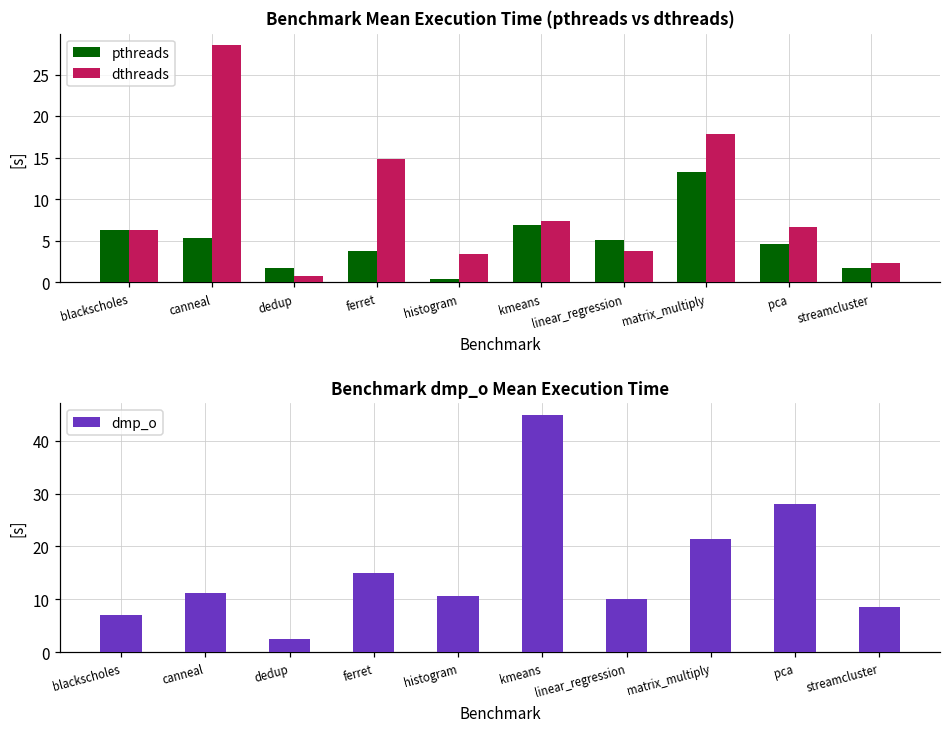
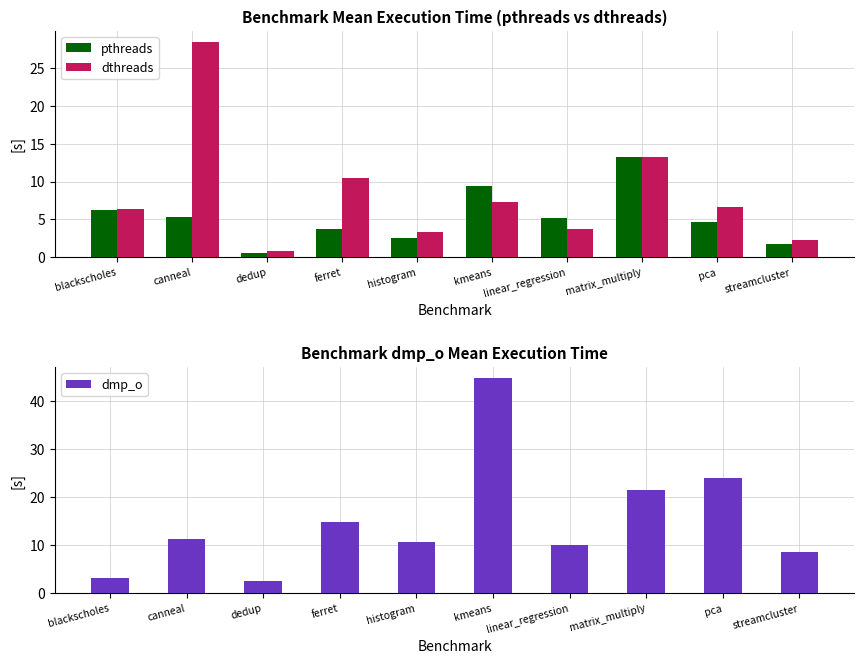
Benchmark Mean Execution Time (pthreads vs dthreads), pthreads, dedup: 2 -> 1
Benchmark Mean Execution Time (pthreads vs dthreads), dthreads, ferret: 15 -> 10
Benchmark Mean Execution Time (pthreads vs dthreads), pthreads, histogram: 0 -> 2
Benchmark Mean Execution Time (pthreads vs dthreads), pthreads, kmeans: 7 -> 9
Benchmark Mean Execution Time (pthreads vs dthreads), dthreads, matrix_multiply: 18 -> 13
Benchmark dmp_o Mean Execution Time, blackscholes: 7 -> 3
Benchmark dmp_o Mean Execution Time, pca: 28 -> 24
